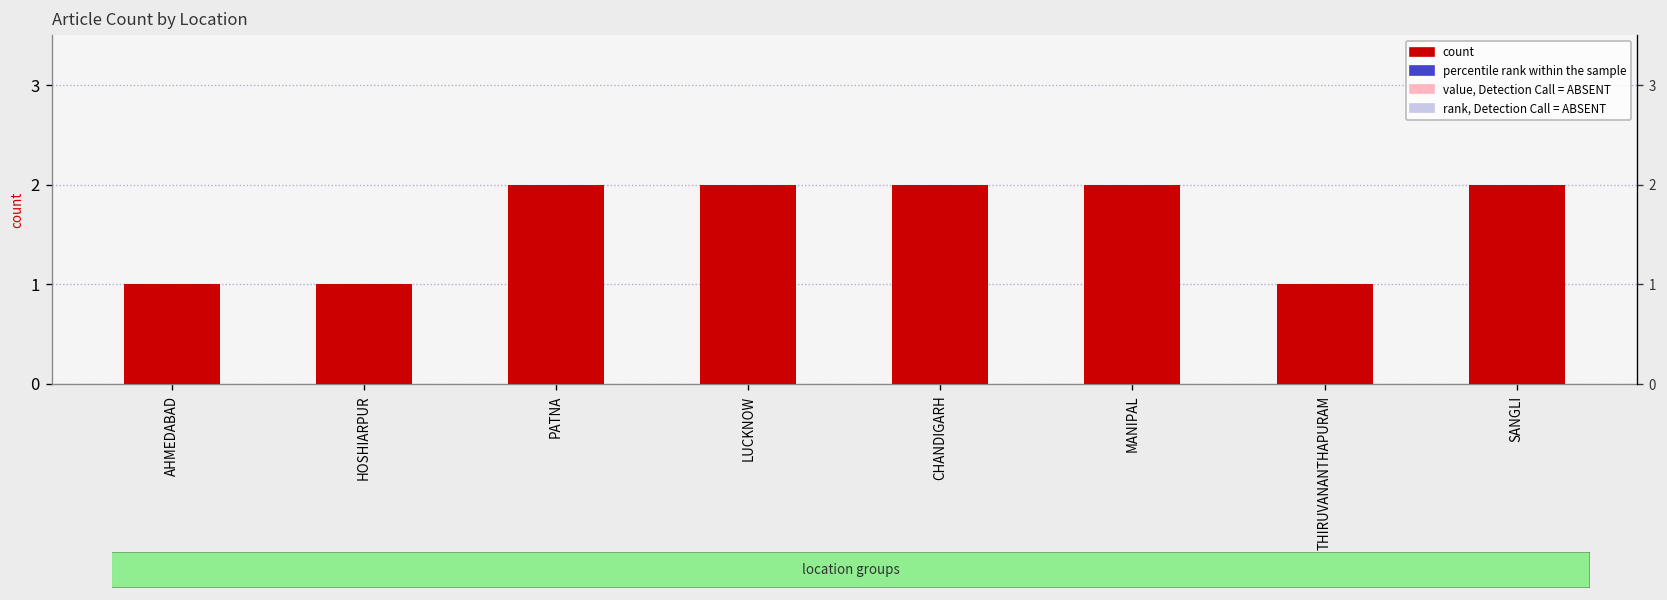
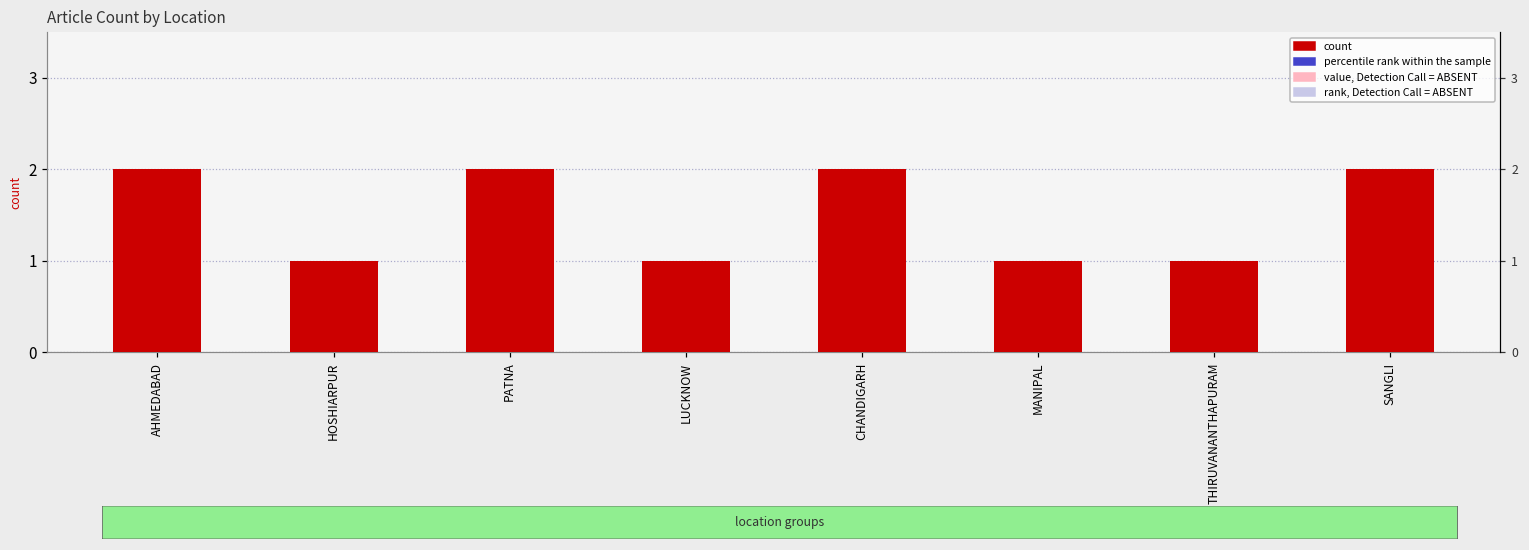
AHMEDABAD: 1 -> 2
LUCKNOW: 2 -> 1
MANIPAL: 2 -> 1
